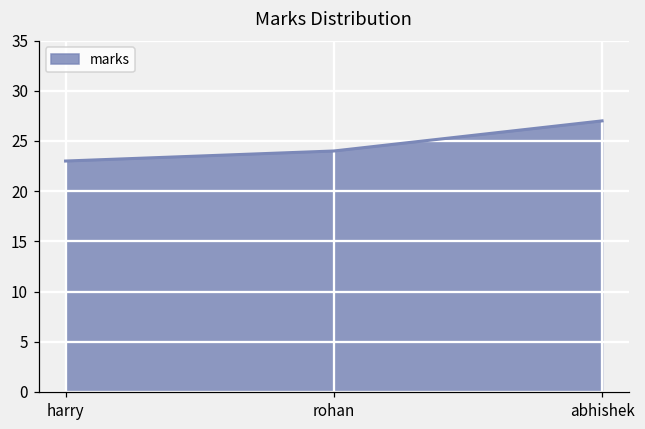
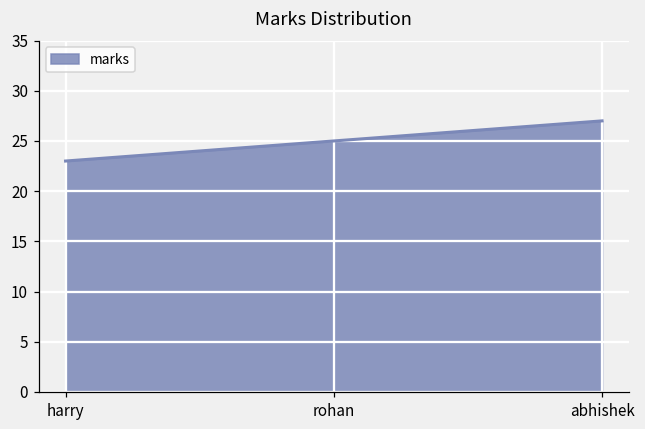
rohan: 24 -> 25
